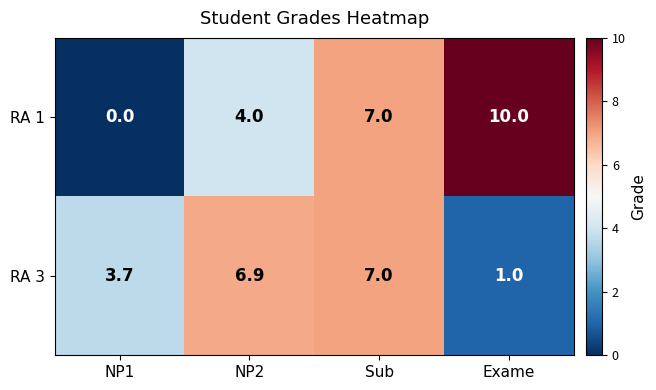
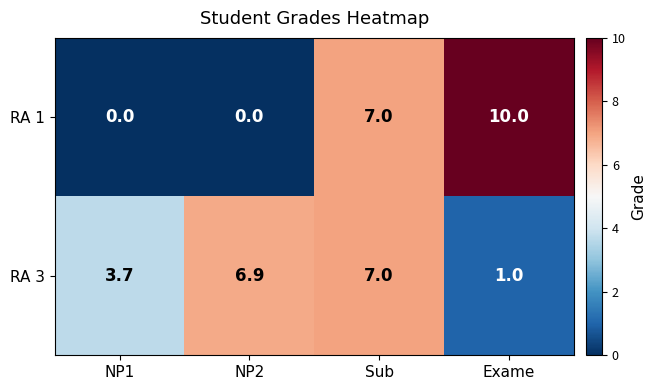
RA 1, NP2: 4.0 -> 0.0
